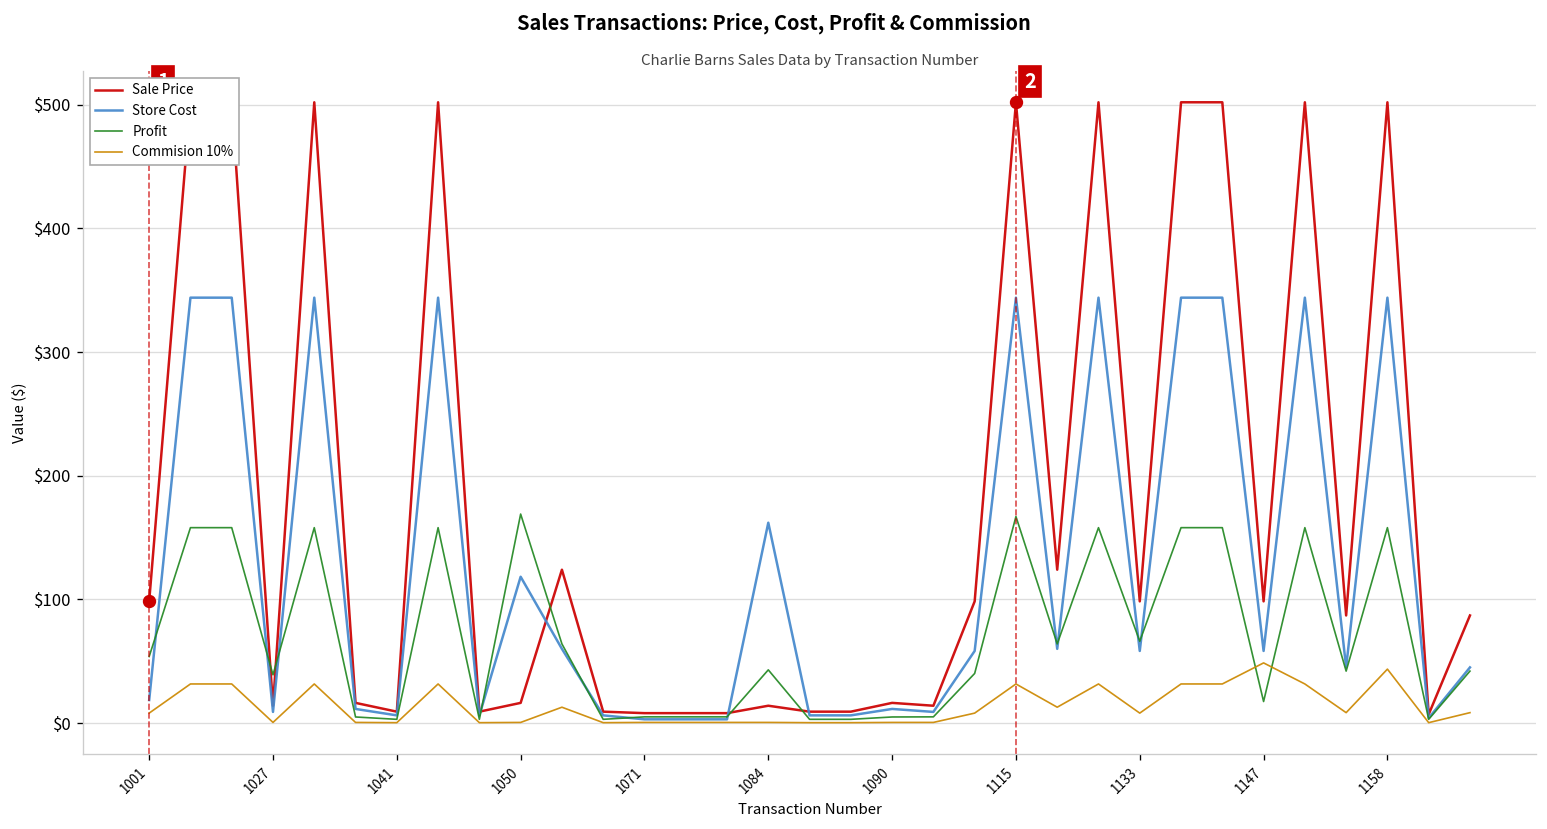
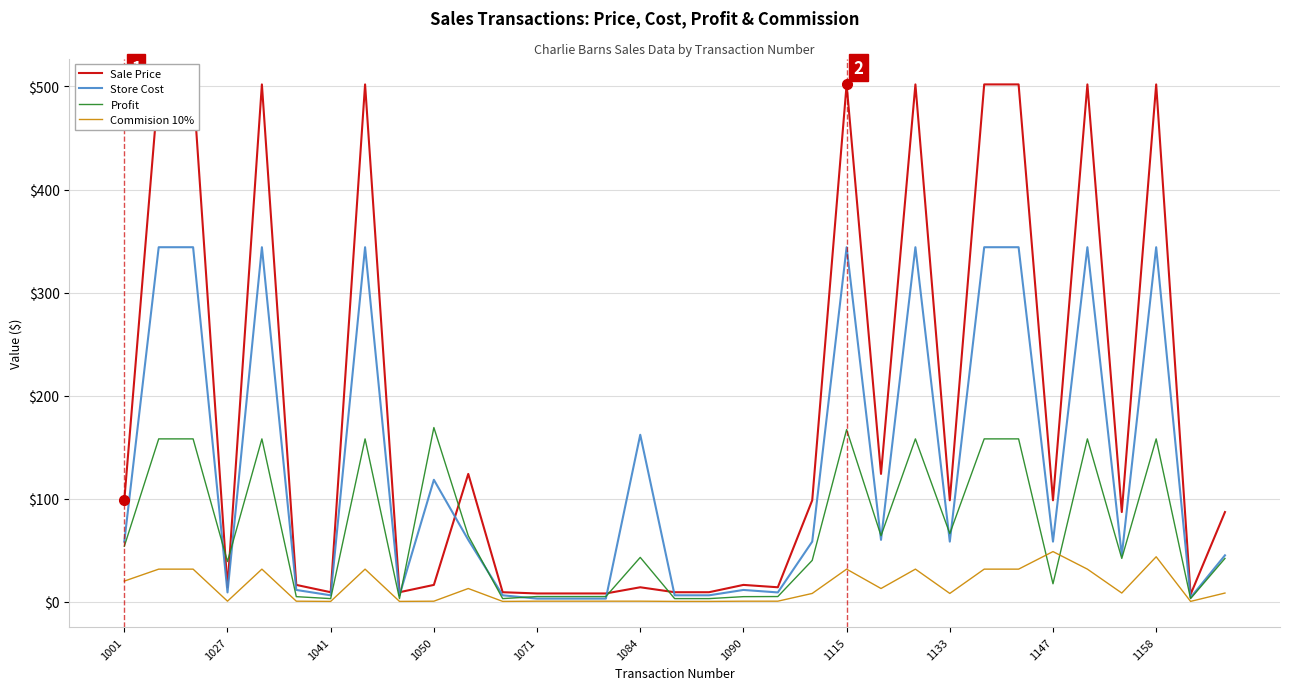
Store Cost, 1001: $19 -> $58
Commision 10%, 1001: $8 -> $20
